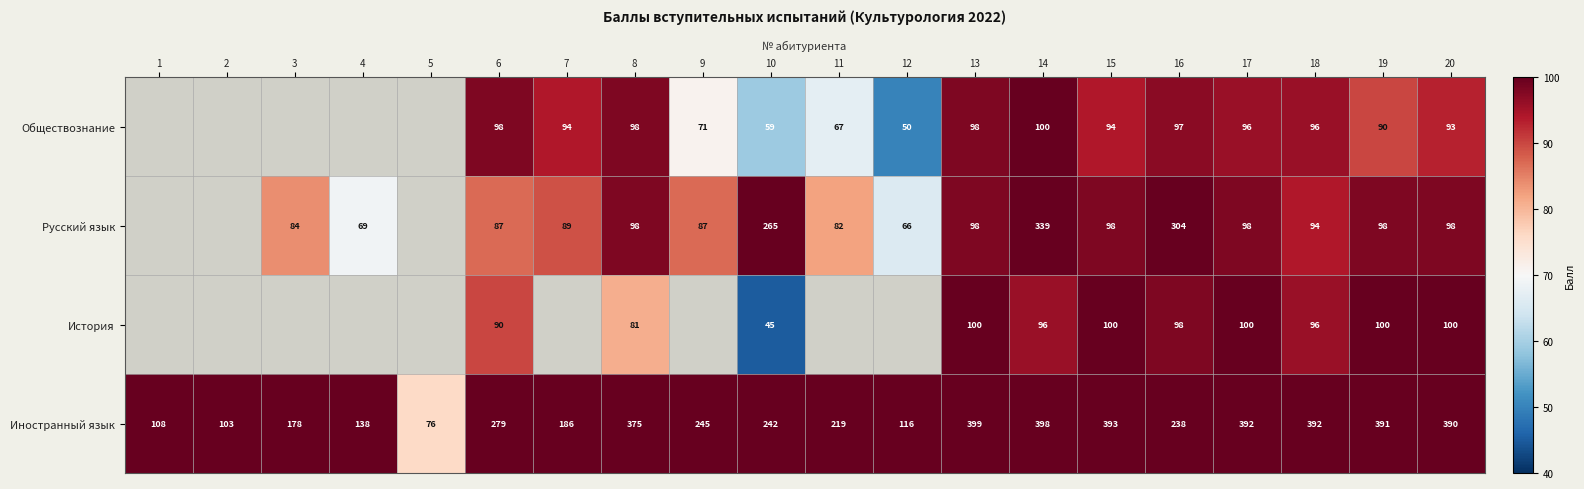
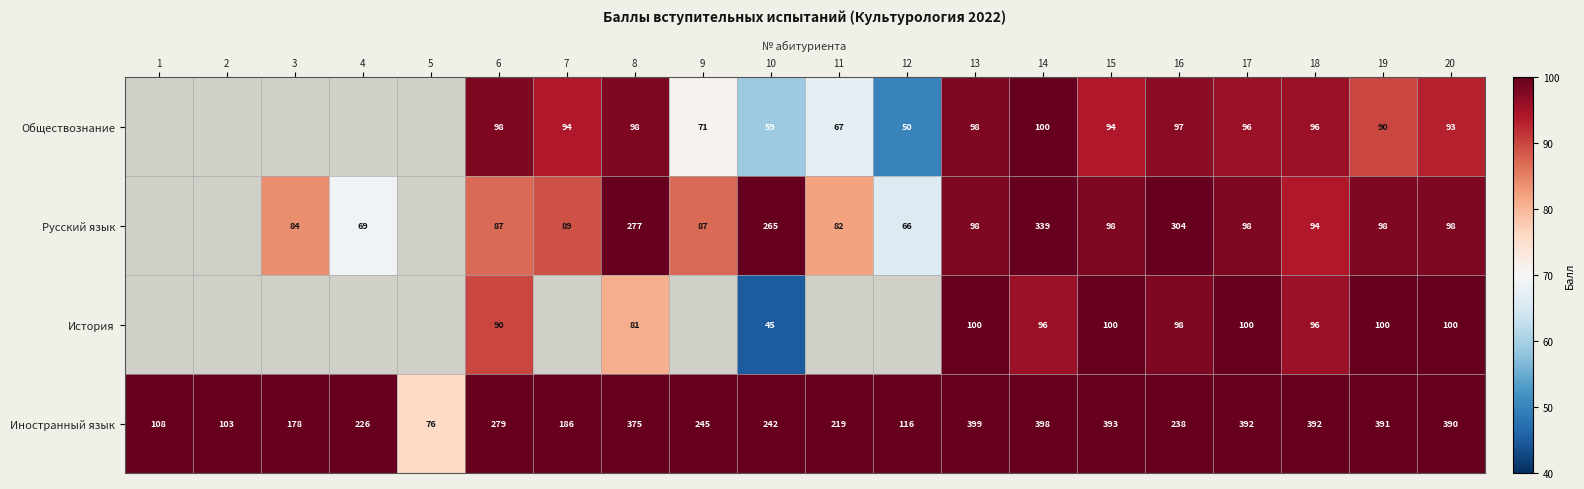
Русский язык, 8: 98 -> 277
Иностранный язык, 4: 138 -> 226
